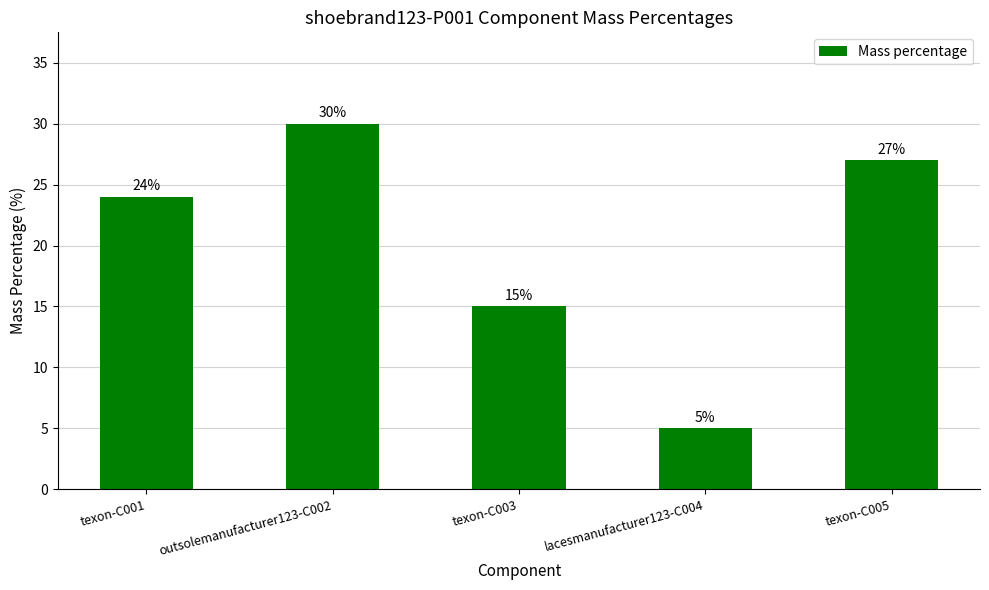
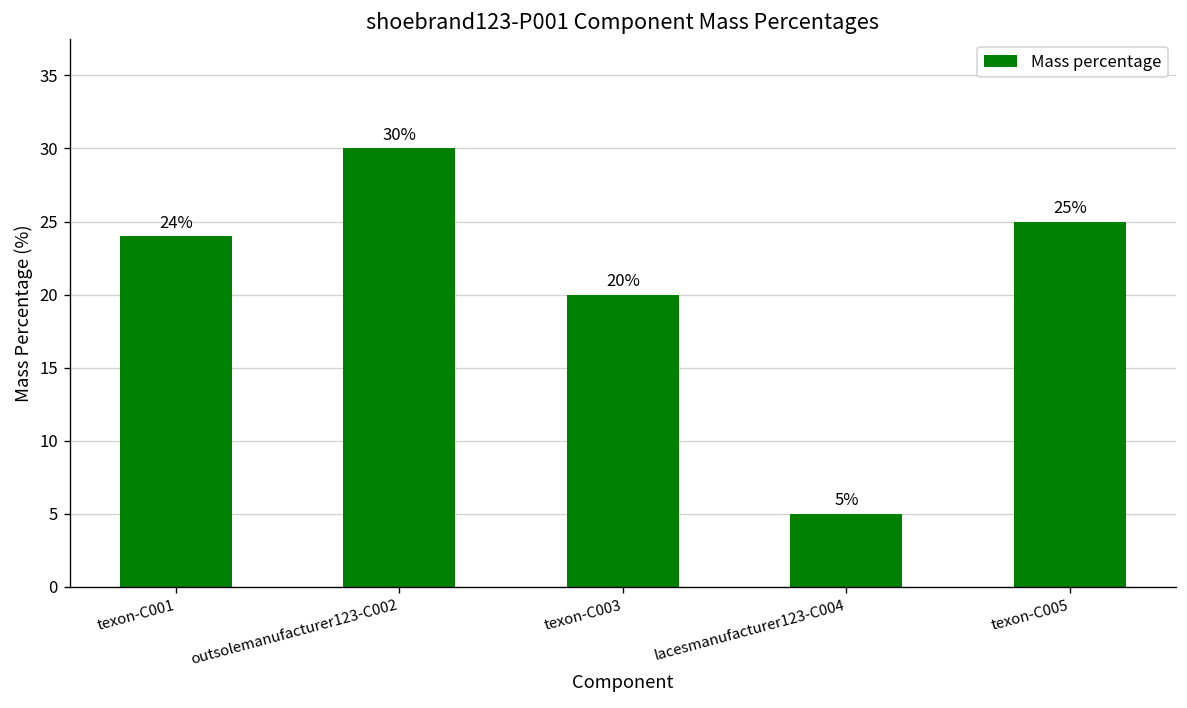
texon-C003: 15% -> 20%
texon-C005: 27% -> 25%
